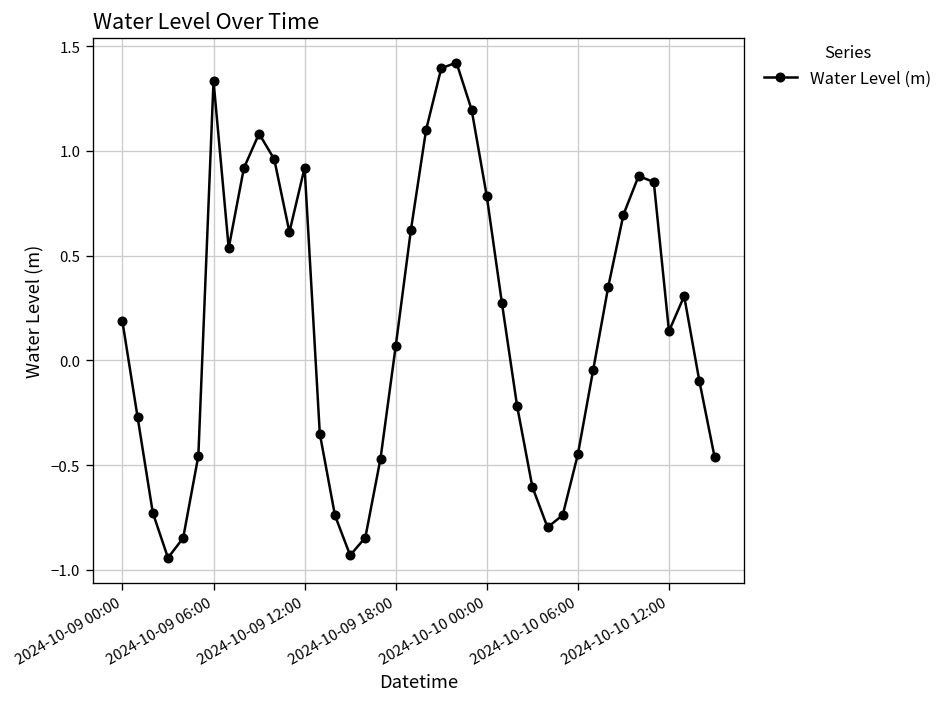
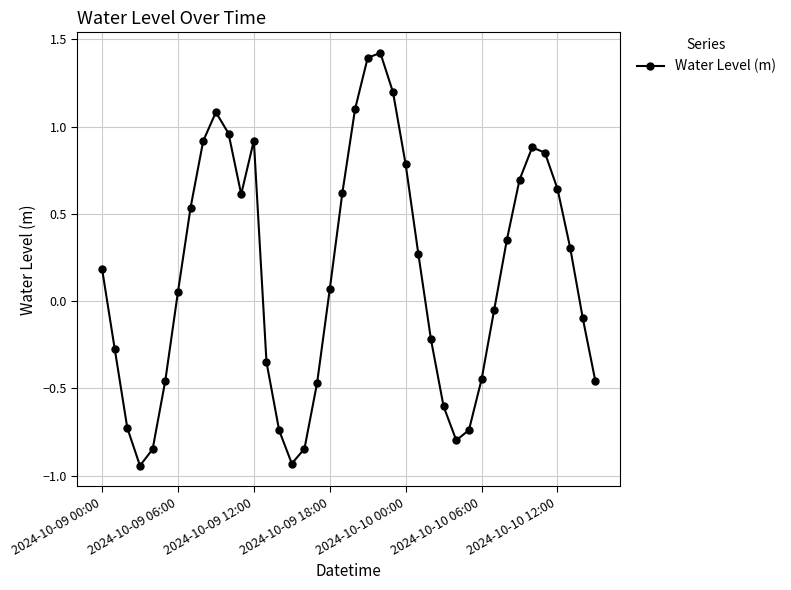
2024-10-09 06:00: 1.33 -> 0.05
2024-10-10 12:00: 0.14 -> 0.64
